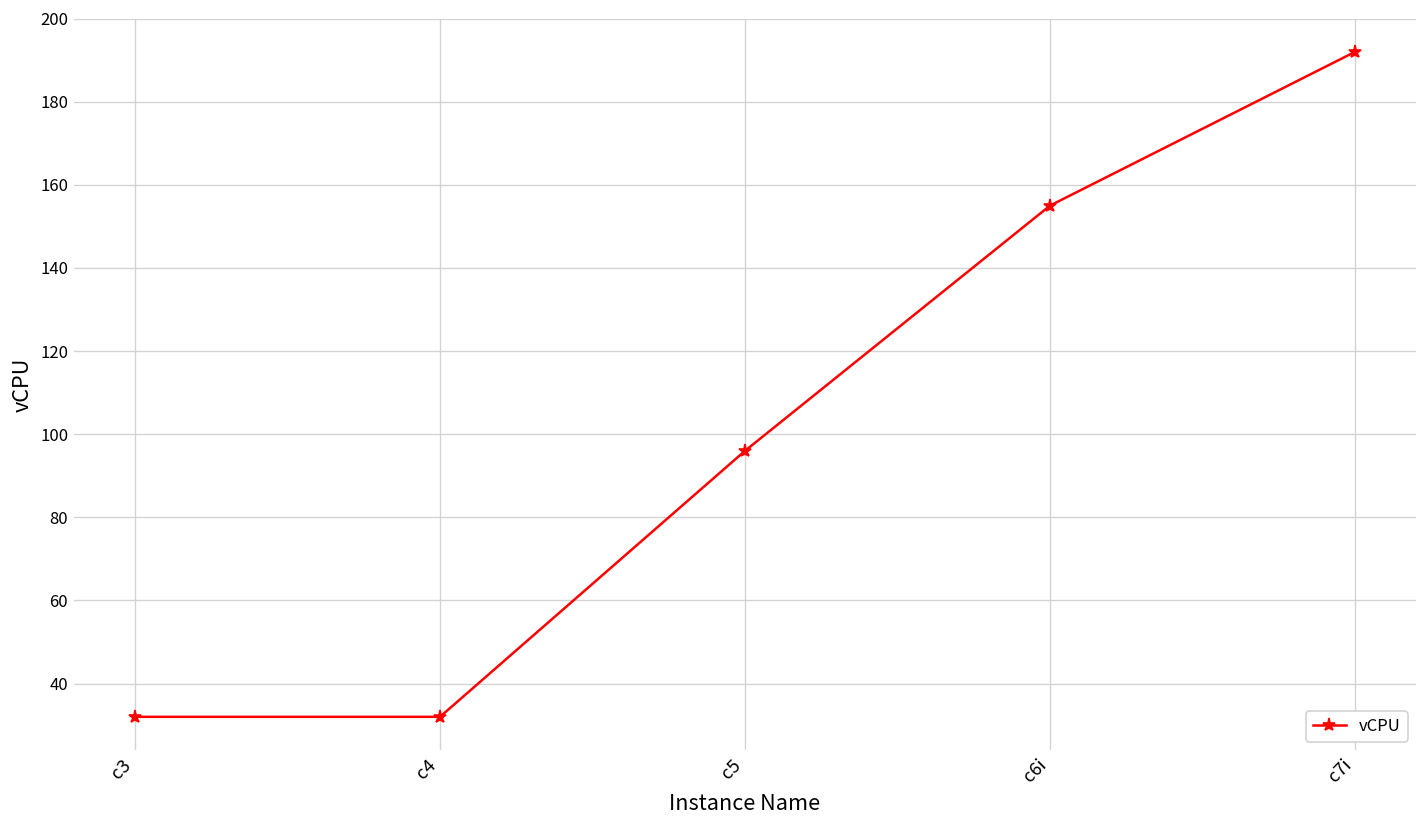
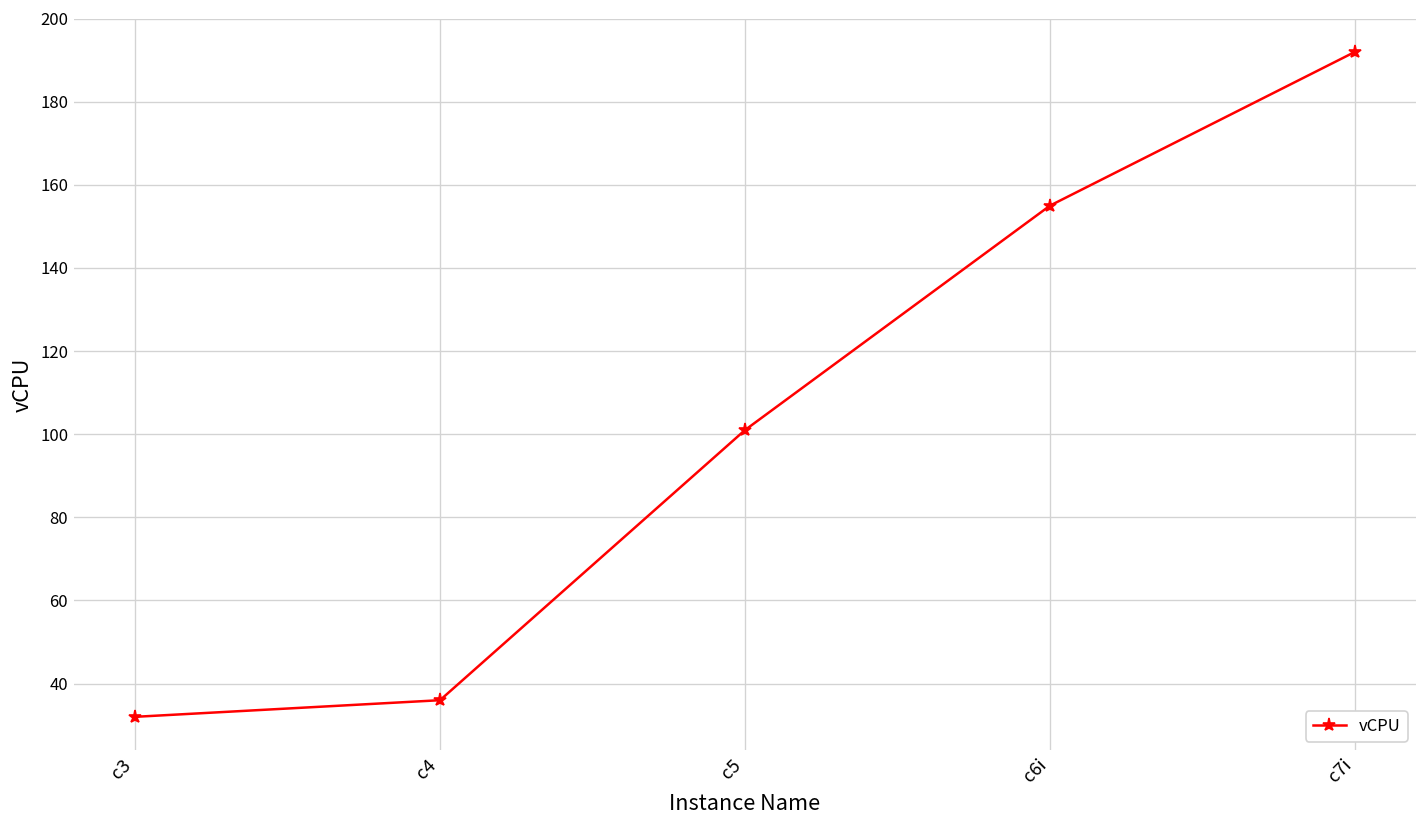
c4: 32 -> 36
c5: 96 -> 101
